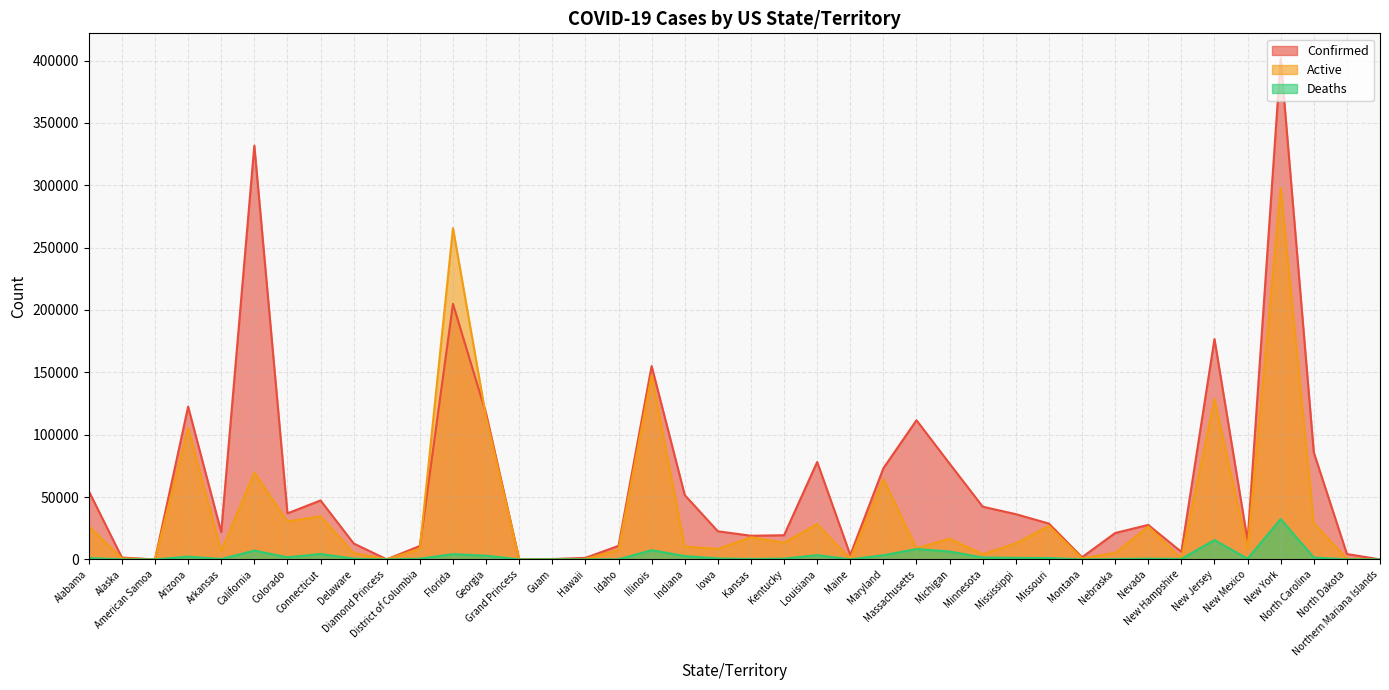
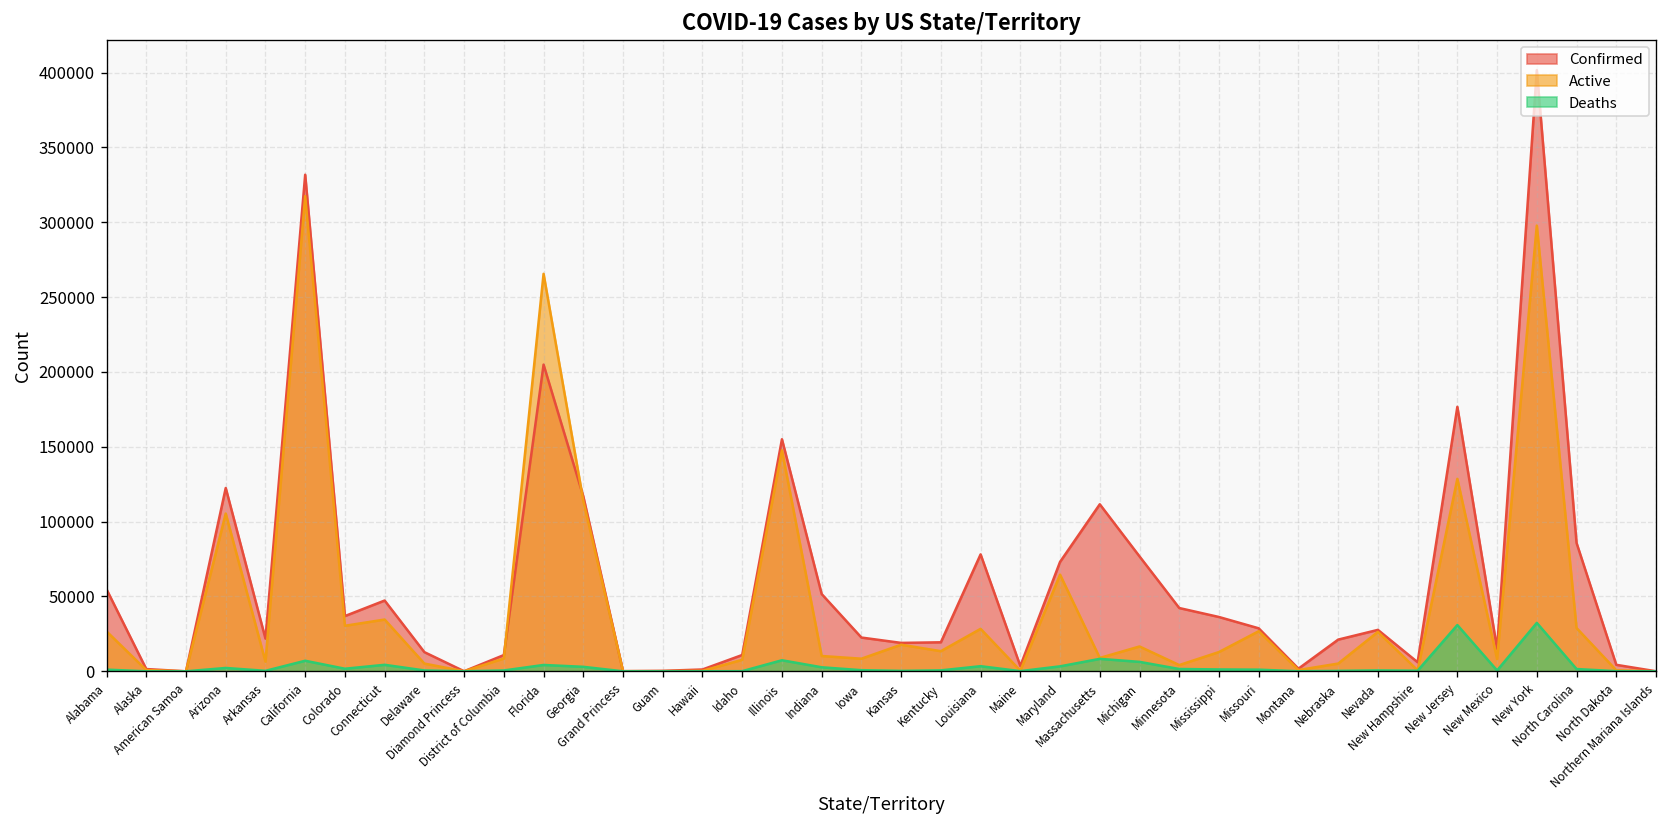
Active, California: 70000 -> 317000
Deaths, New Jersey: 16000 -> 31000
